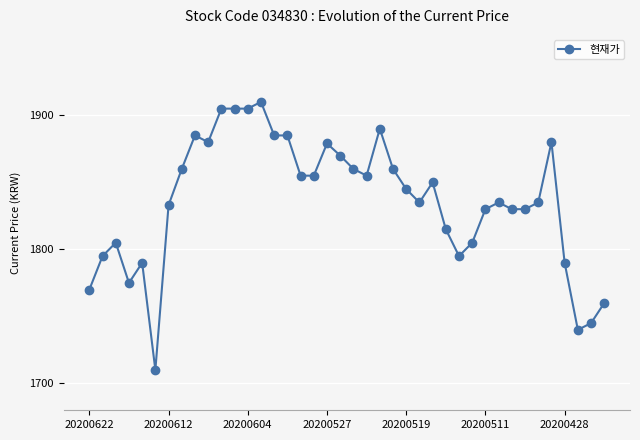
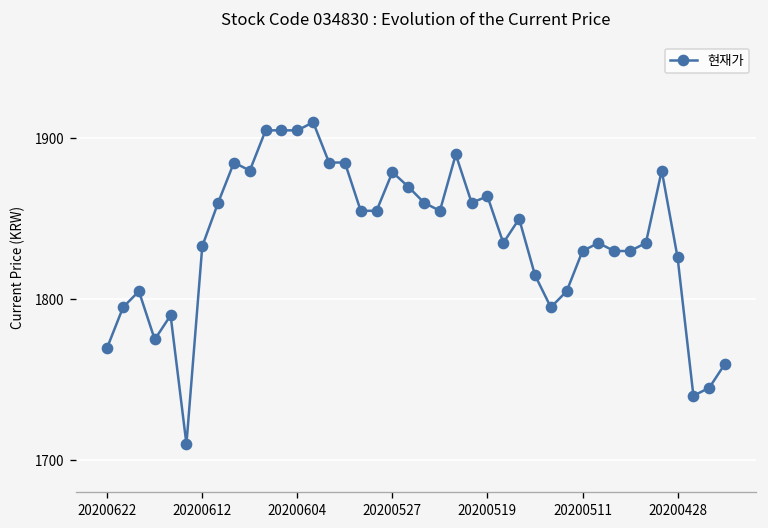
20200519: 1845 -> 1864
20200428: 1790 -> 1826
